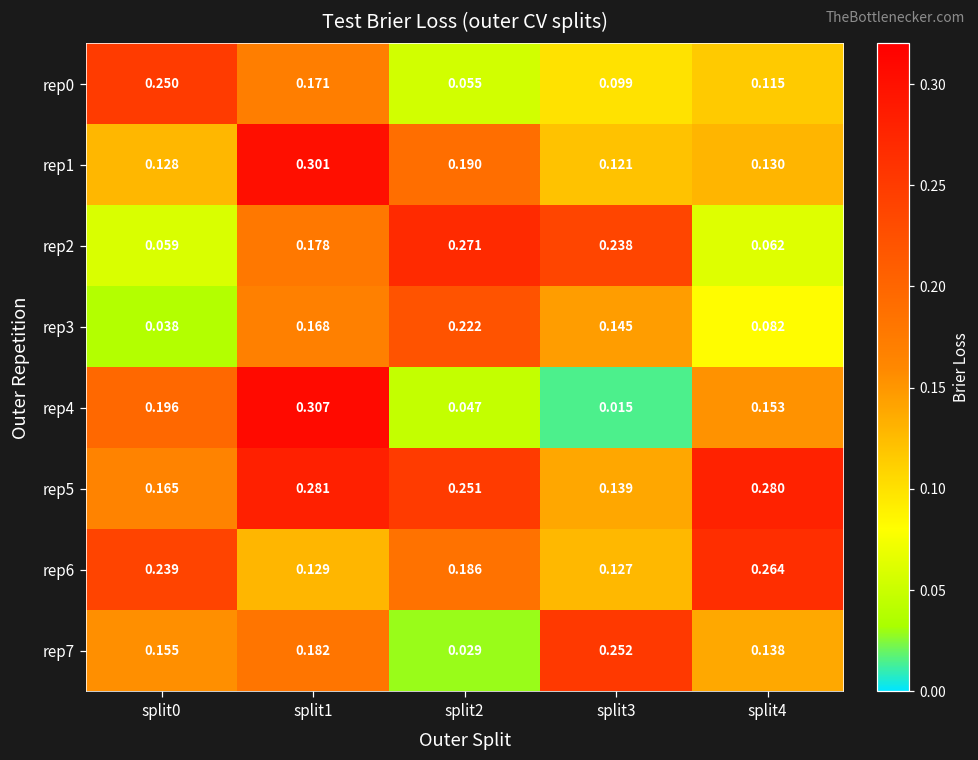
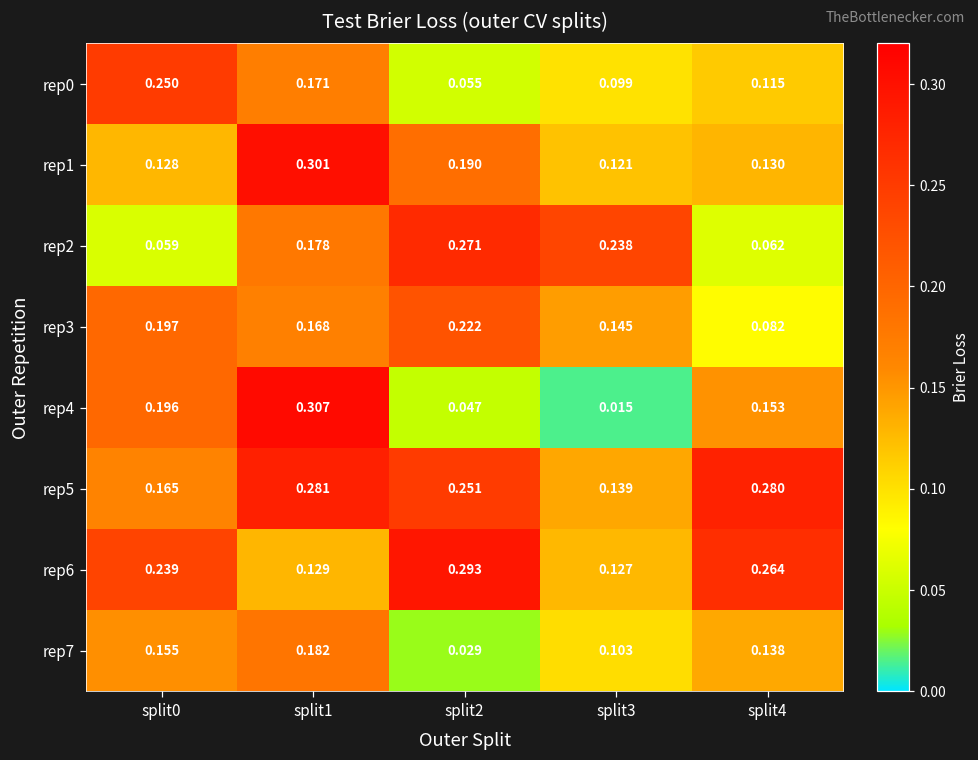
rep3, split0: 0.038 -> 0.197
rep6, split2: 0.186 -> 0.293
rep7, split3: 0.252 -> 0.103
